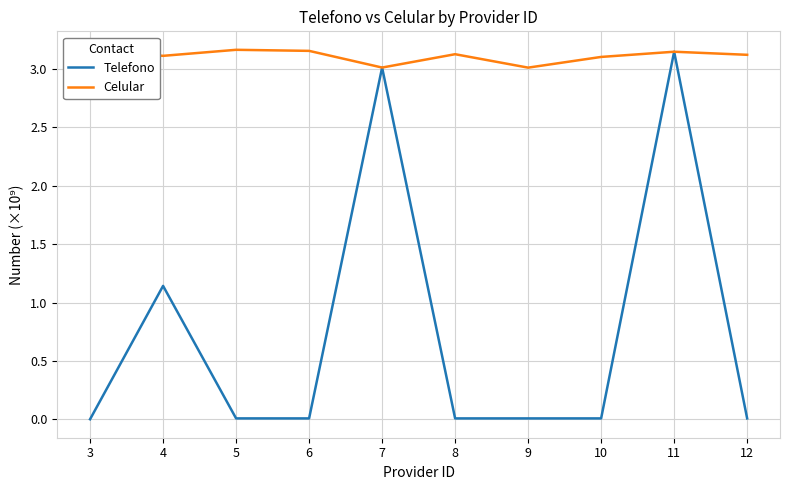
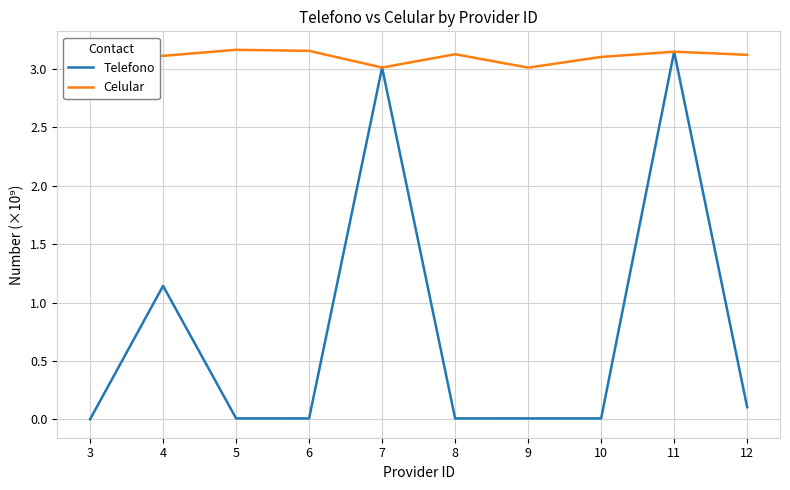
Telefono, 12: 0.01 -> 0.10
